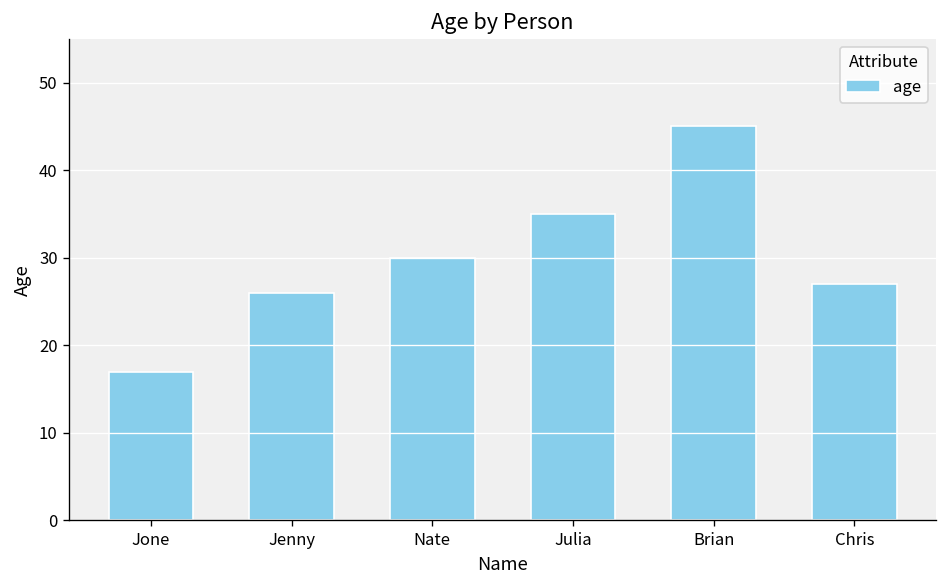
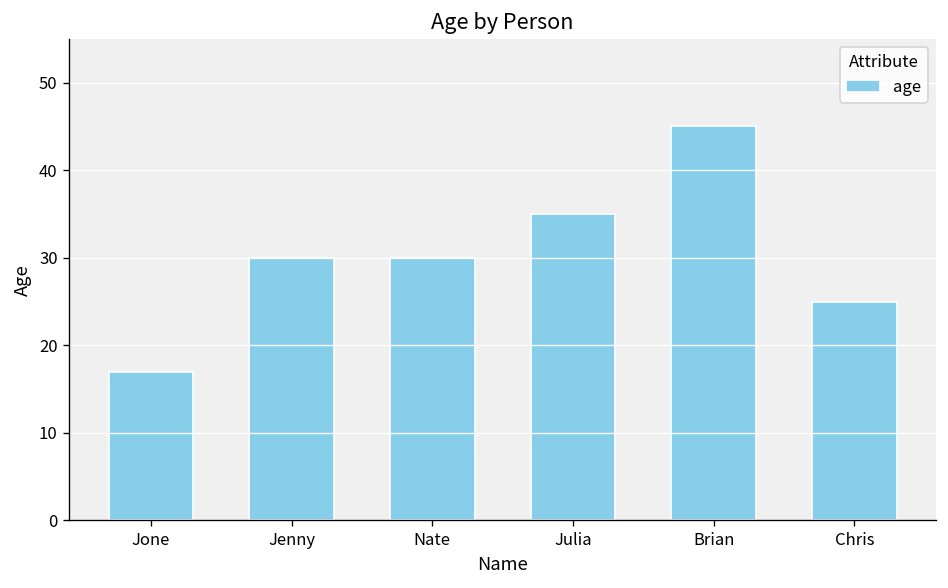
Jenny: 26 -> 30
Chris: 27 -> 25
